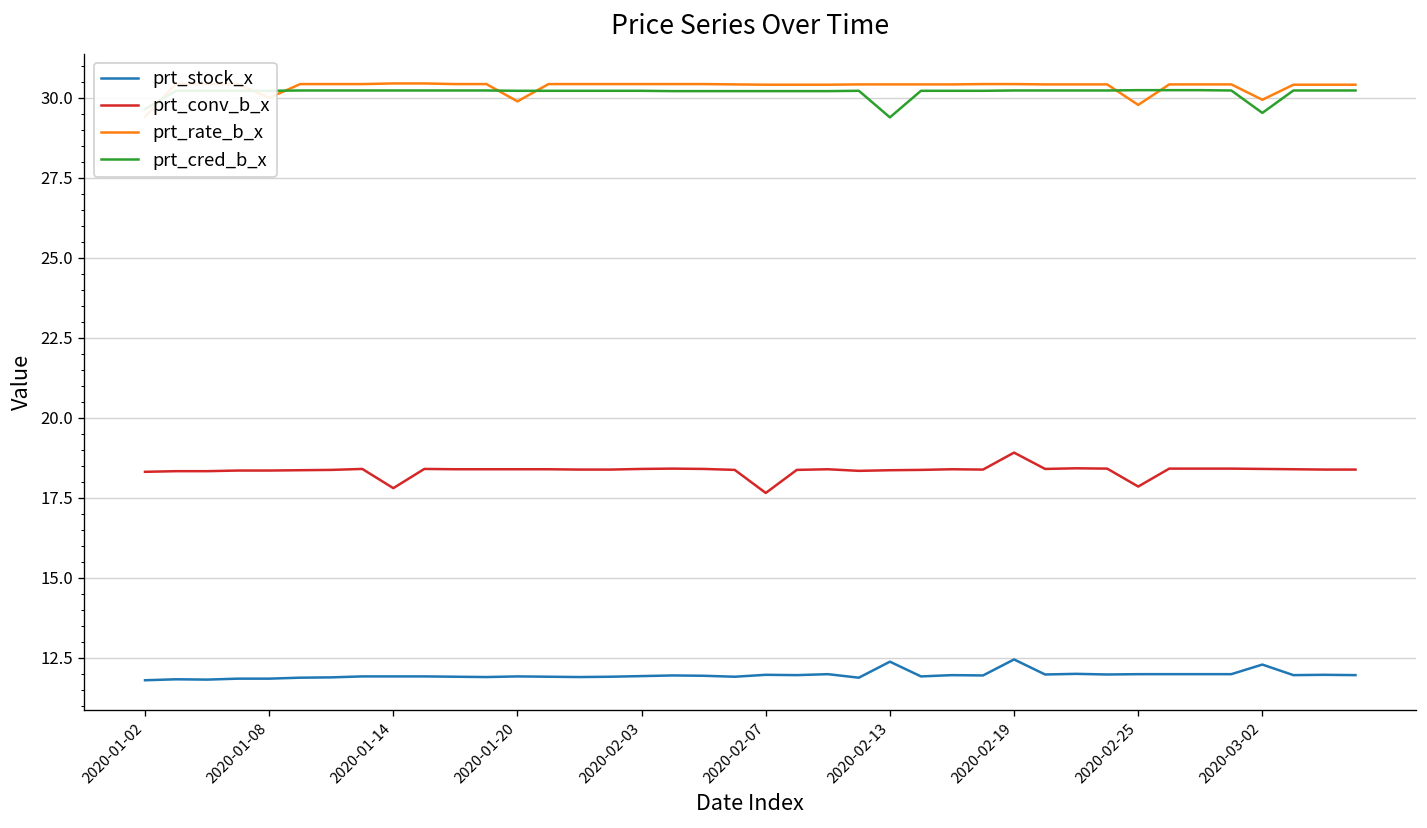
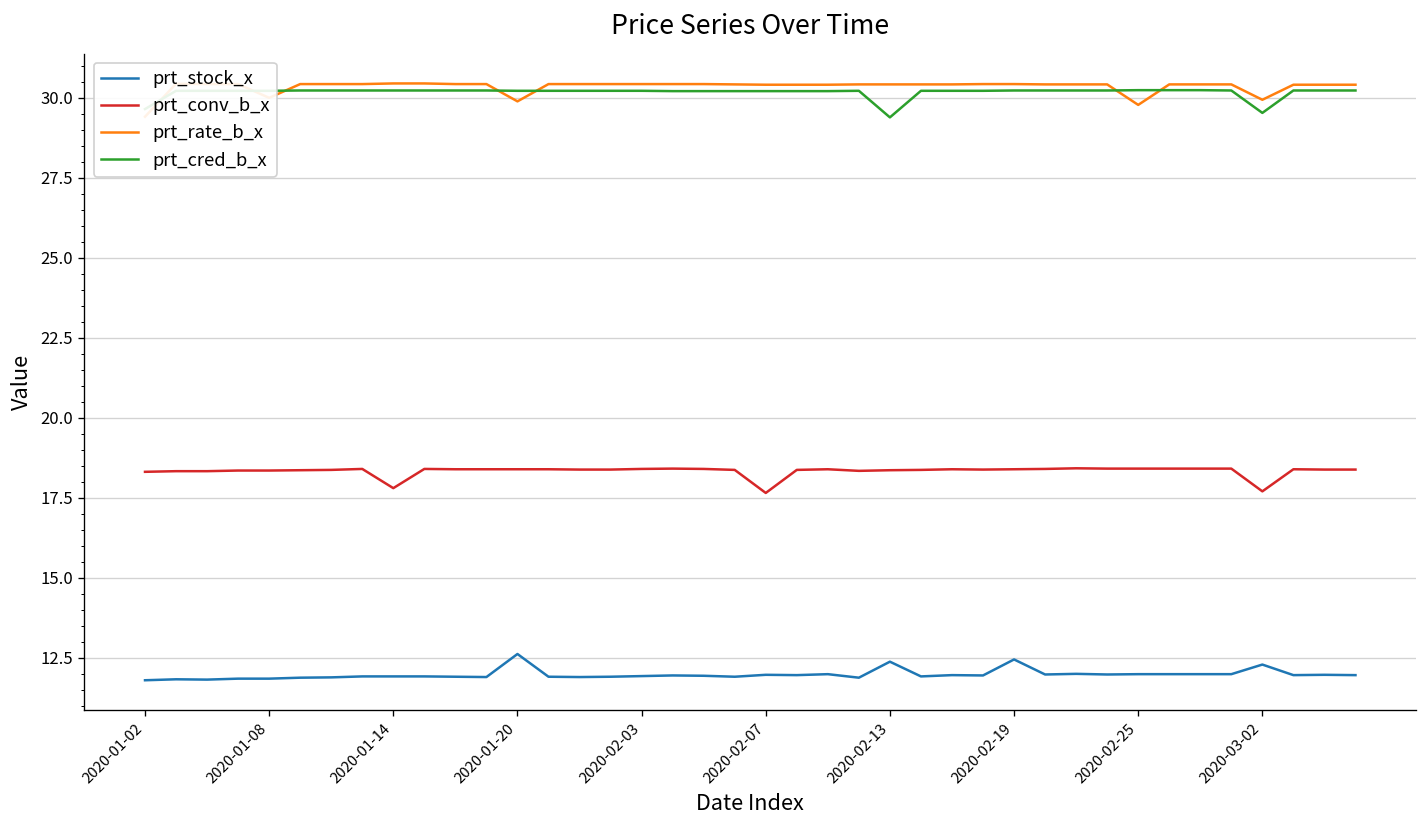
prt_stock_x, 2020-01-20: 11.9 -> 12.6
prt_conv_b_x, 2020-02-19: 18.9 -> 18.4
prt_conv_b_x, 2020-02-25: 17.9 -> 18.4
prt_conv_b_x, 2020-03-02: 18.4 -> 17.7
